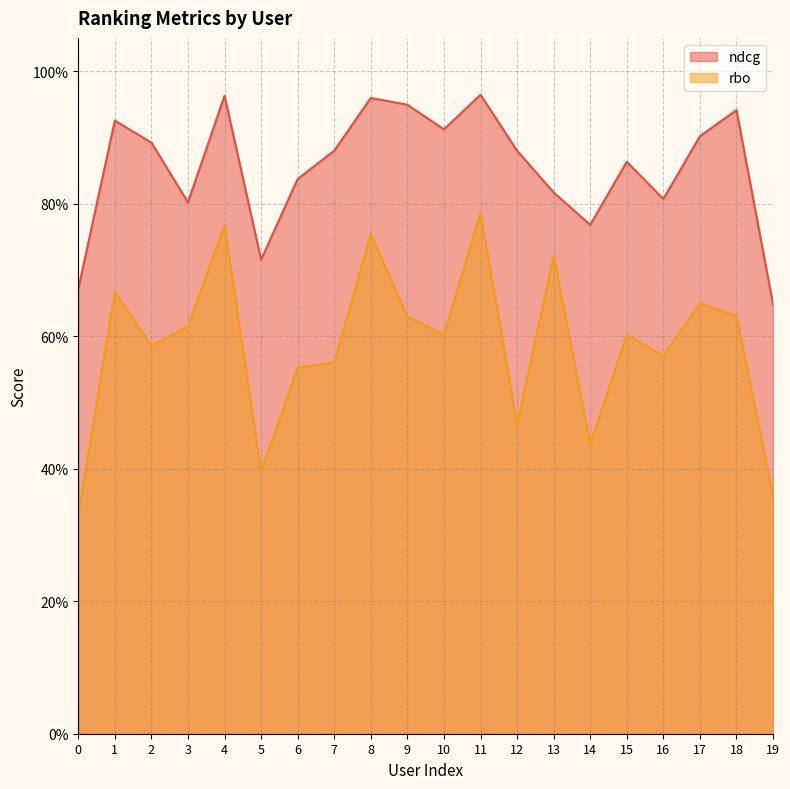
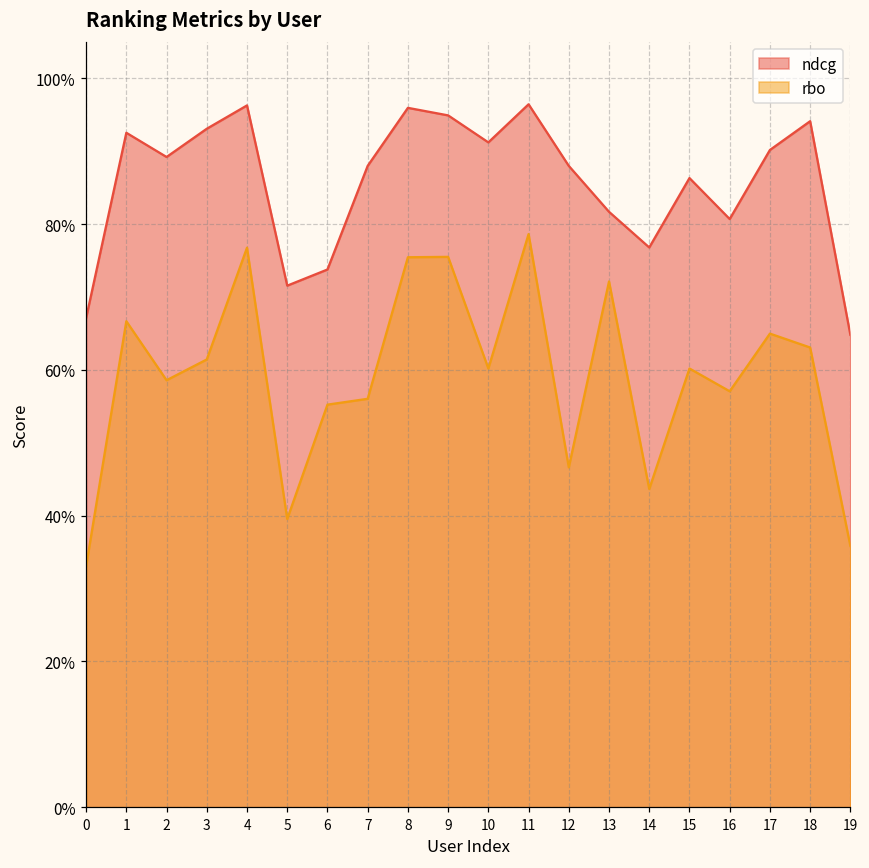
ndcg, 3: 80% -> 93%
ndcg, 6: 84% -> 74%
rbo, 9: 63% -> 75%
